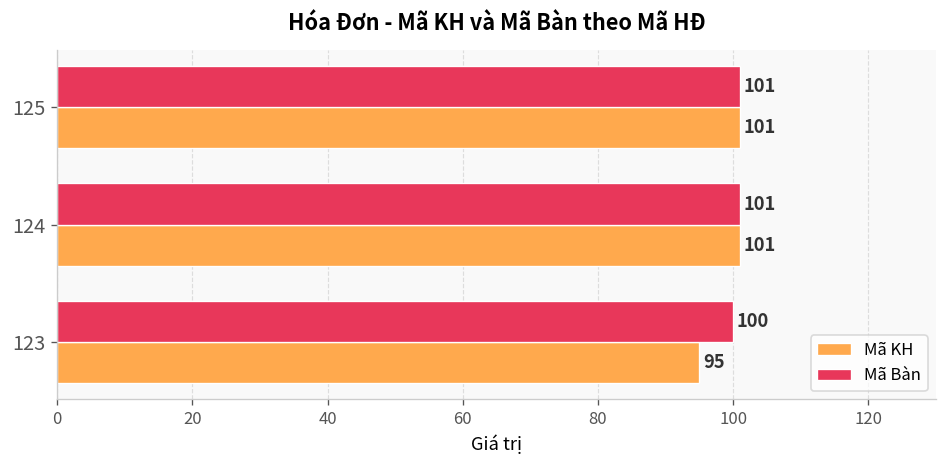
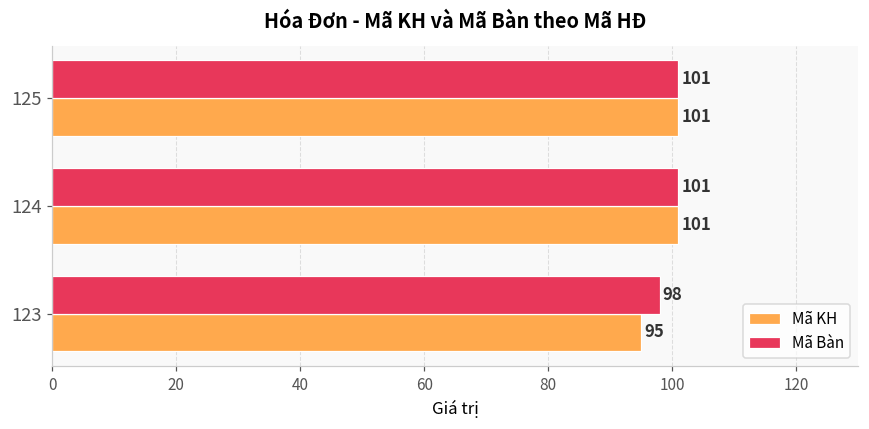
Mã Bàn, 123: 100 -> 98
